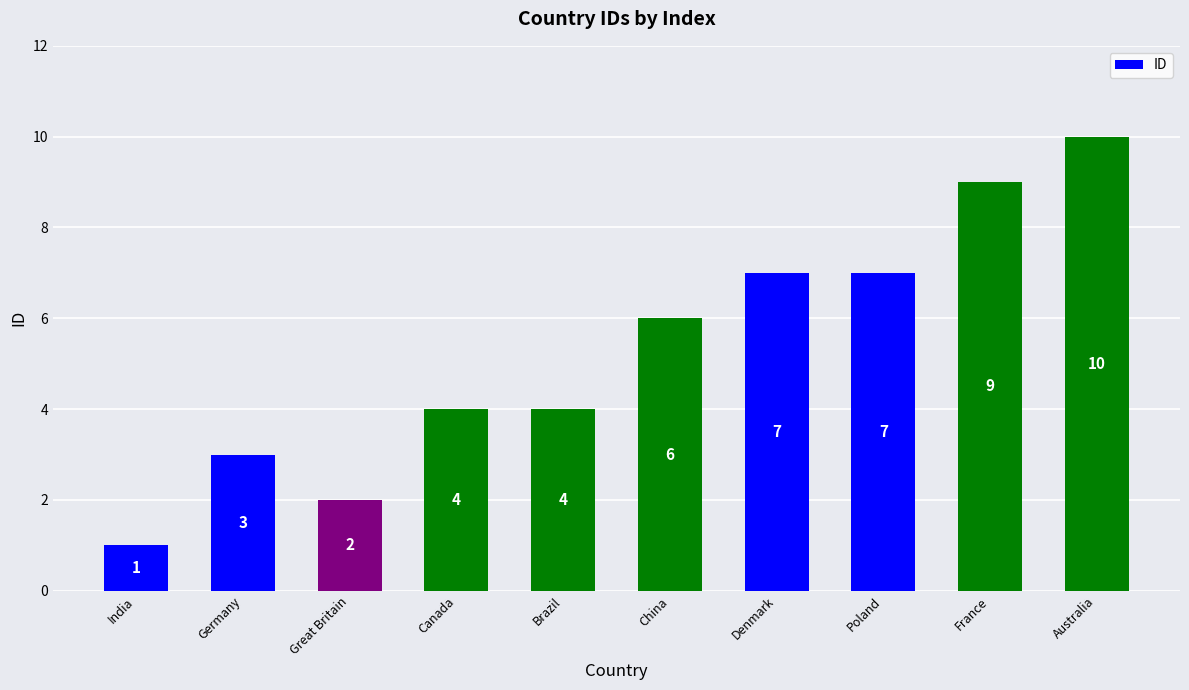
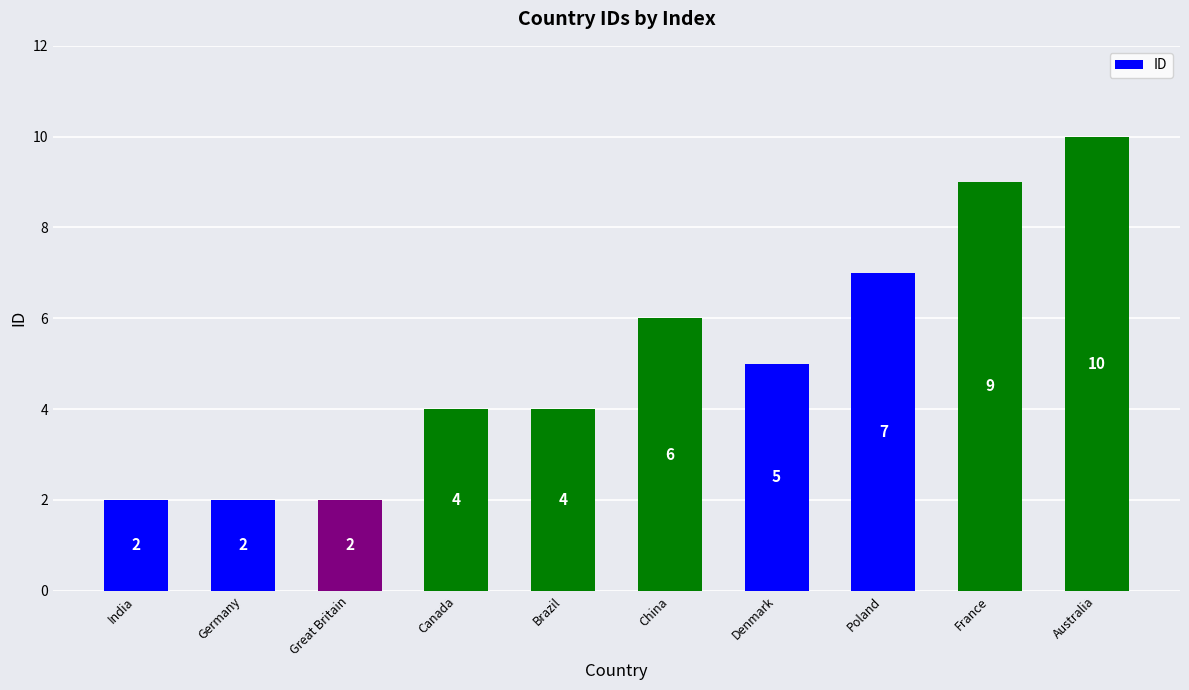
India: 1 -> 2
Germany: 3 -> 2
Denmark: 7 -> 5
